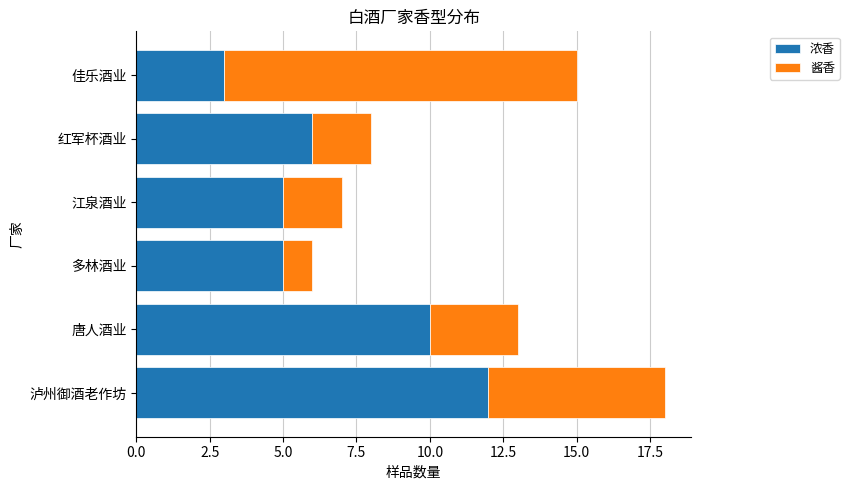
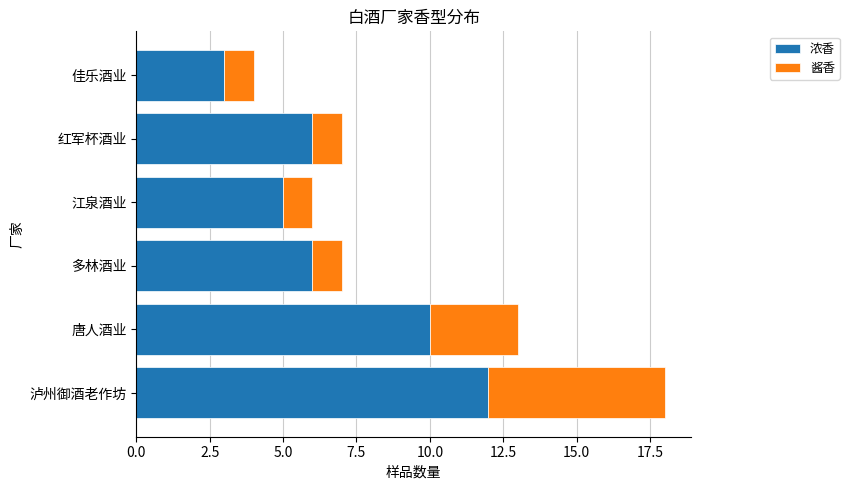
酱香, 佳乐酒业: 12 -> 1
酱香, 红军杯酒业: 2 -> 1
酱香, 江泉酒业: 2 -> 1
浓香, 多林酒业: 5 -> 6
